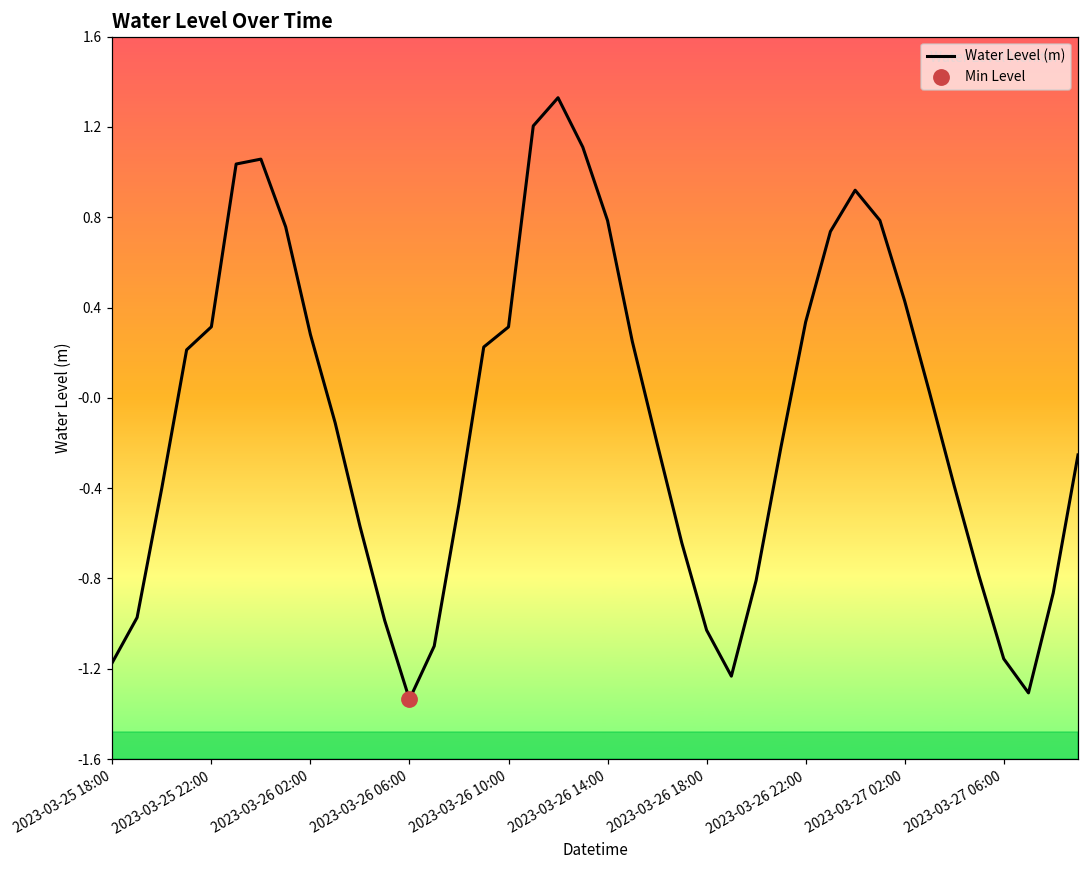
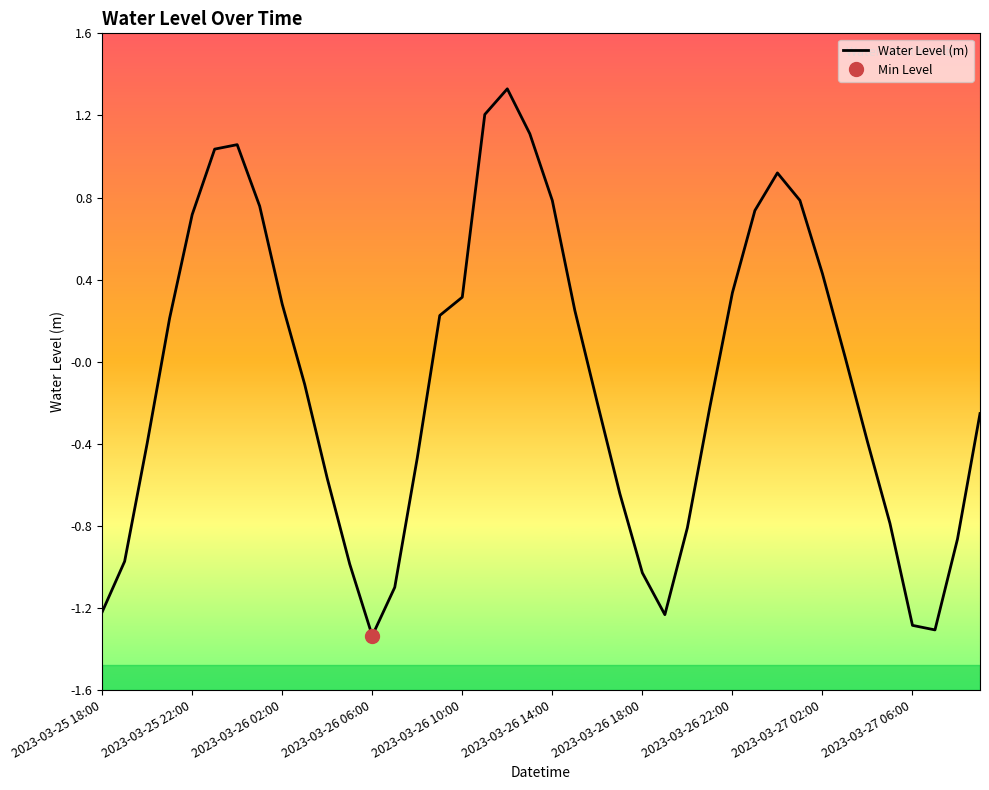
Water Level (m), 2023-03-25 18:00: -1.17 -> -1.22
Water Level (m), 2023-03-25 22:00: 0.31 -> 0.72
Water Level (m), 2023-03-27 06:00: -1.16 -> -1.28
